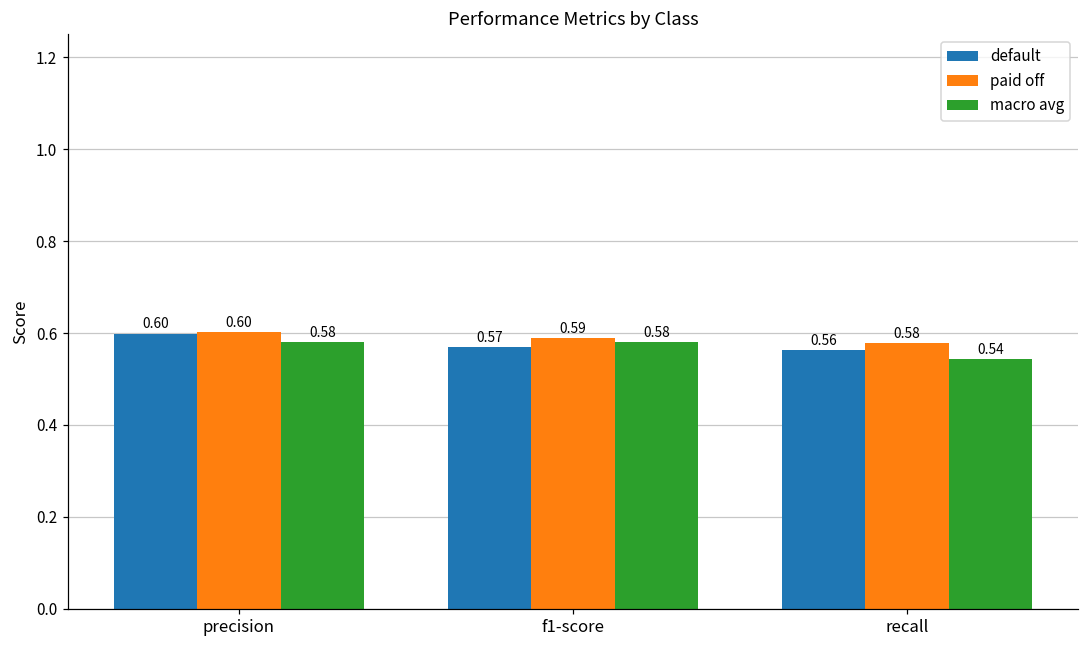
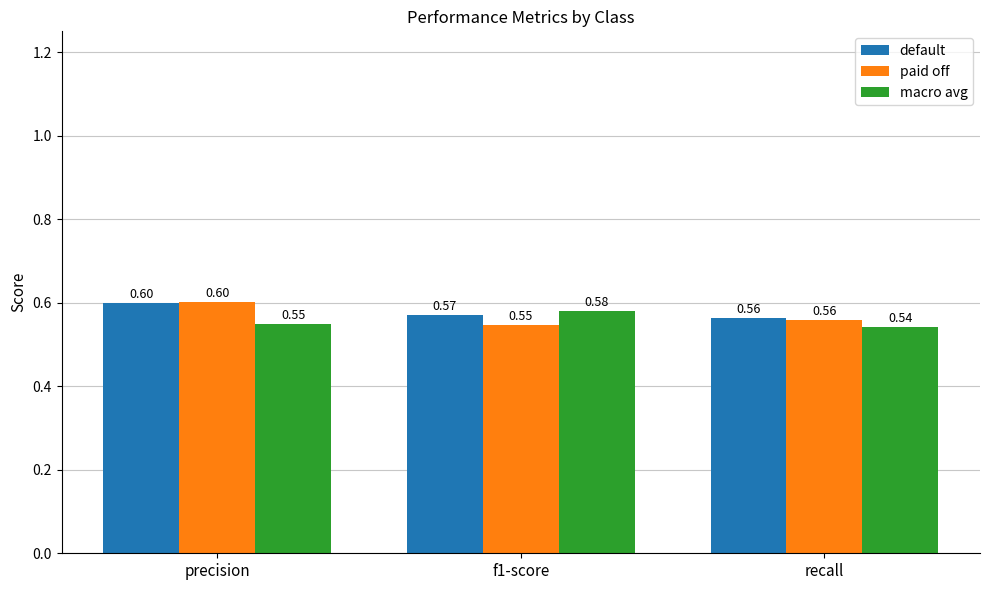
macro avg, precision: 0.58 -> 0.55
paid off, f1-score: 0.59 -> 0.55
paid off, recall: 0.58 -> 0.56
